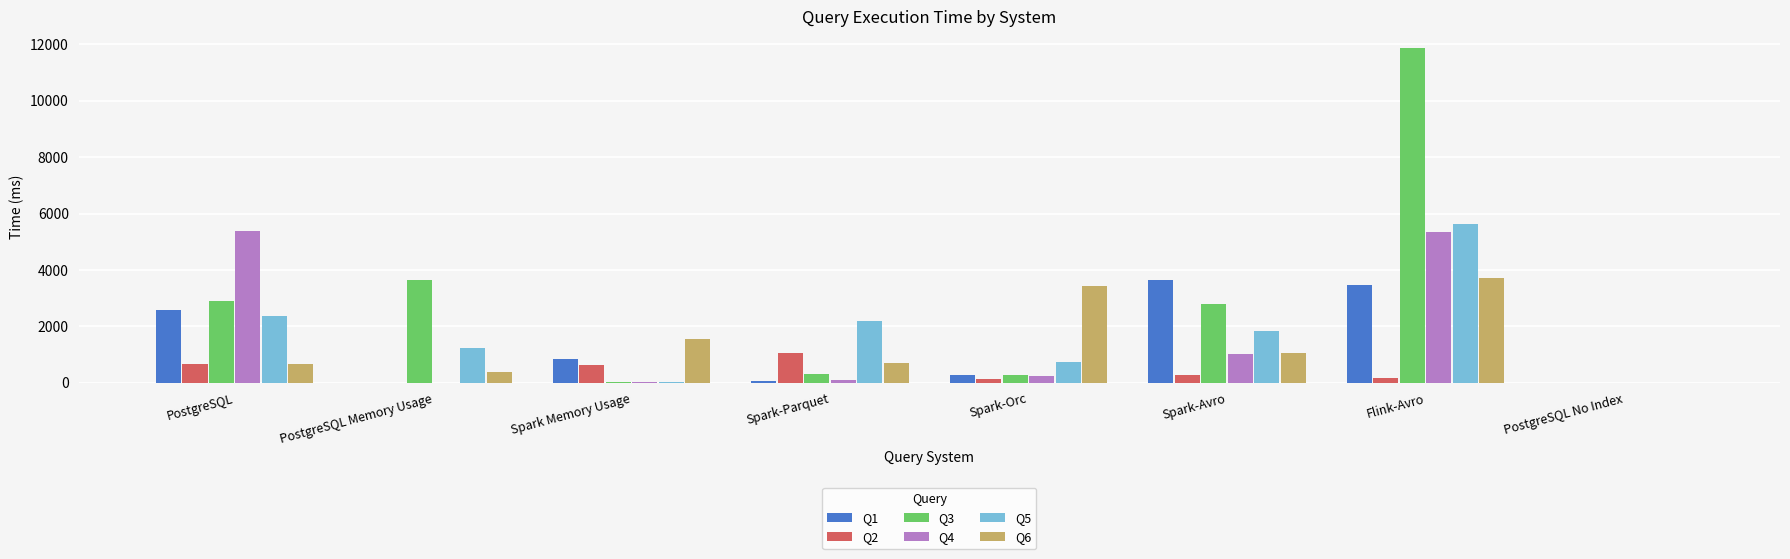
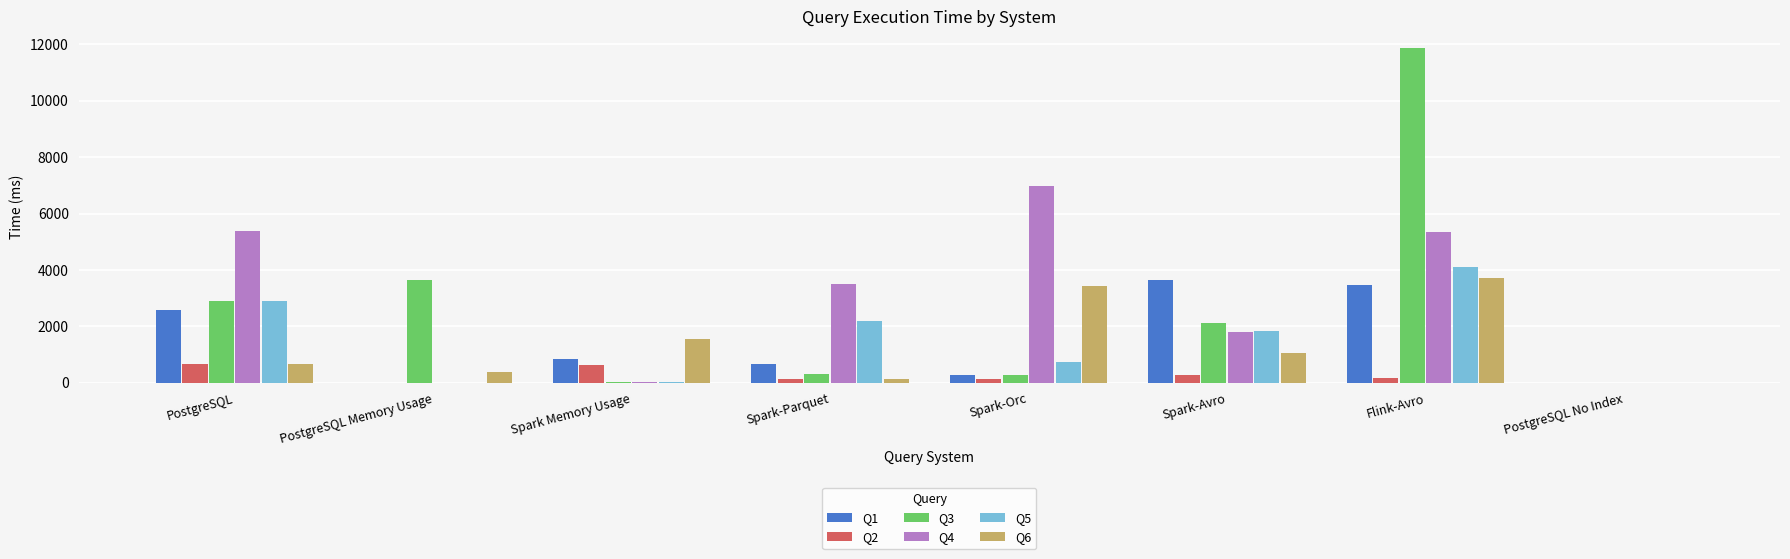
Q5, PostgreSQL: 2400 -> 2900
Q5, PostgreSQL Memory Usage: 1200 -> 0
Q1, Spark-Parquet: 100 -> 700
Q2, Spark-Parquet: 1100 -> 100
Q4, Spark-Parquet: 100 -> 3500
Q6, Spark-Parquet: 700 -> 100
Q4, Spark-Orc: 200 -> 7000
Q3, Spark-Avro: 2800 -> 2100
Q4, Spark-Avro: 1000 -> 1800
Q5, Flink-Avro: 5600 -> 4100
